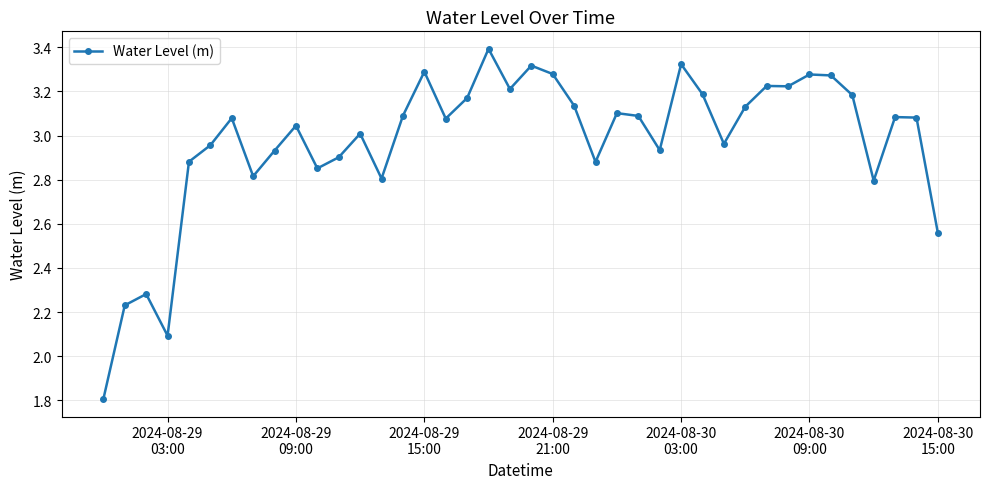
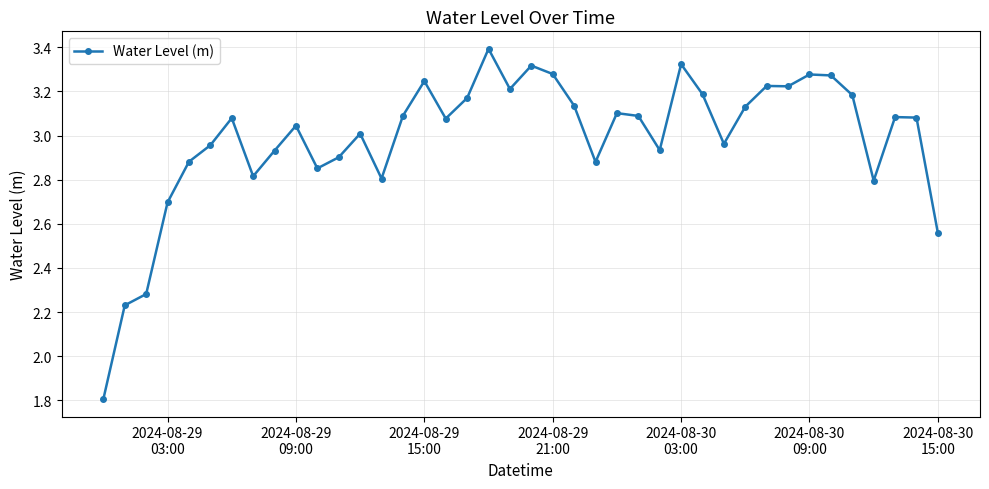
2024-08-29 03:00: 2.09 -> 2.70
2024-08-29 15:00: 3.29 -> 3.25
